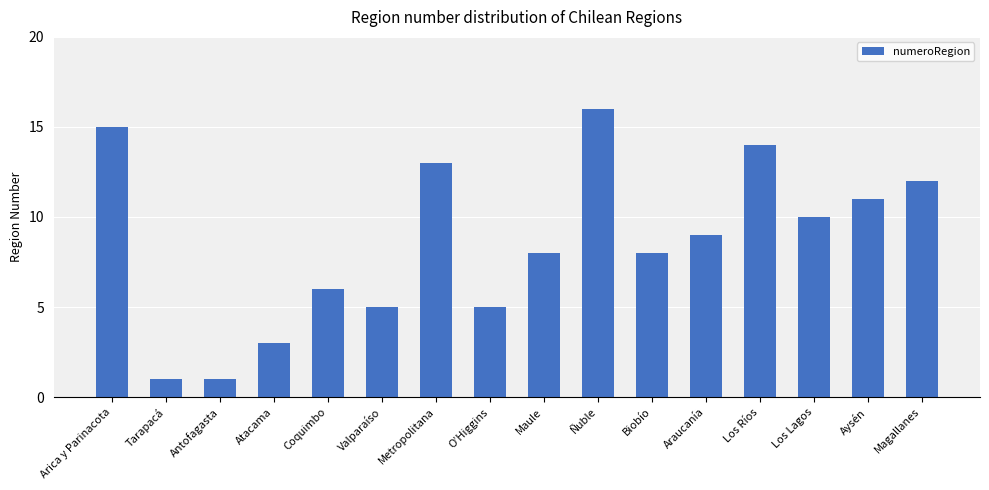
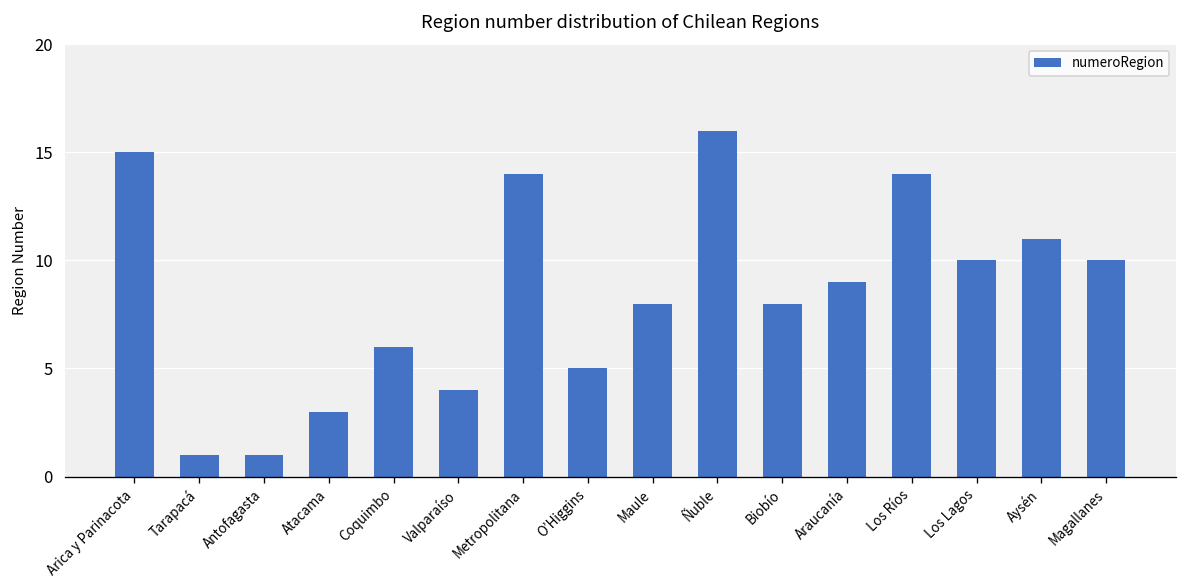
Valparaíso: 5 -> 4
Metropolitana: 13 -> 14
Magallanes: 12 -> 10
